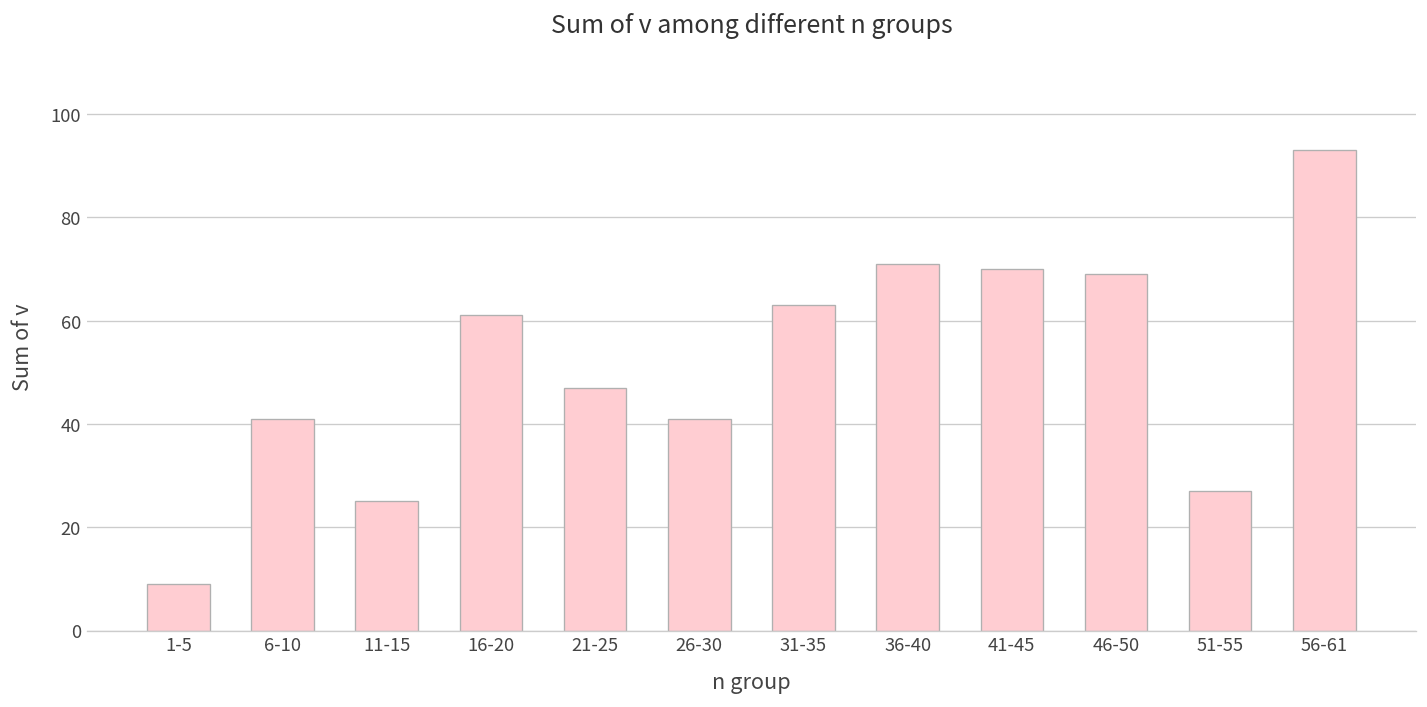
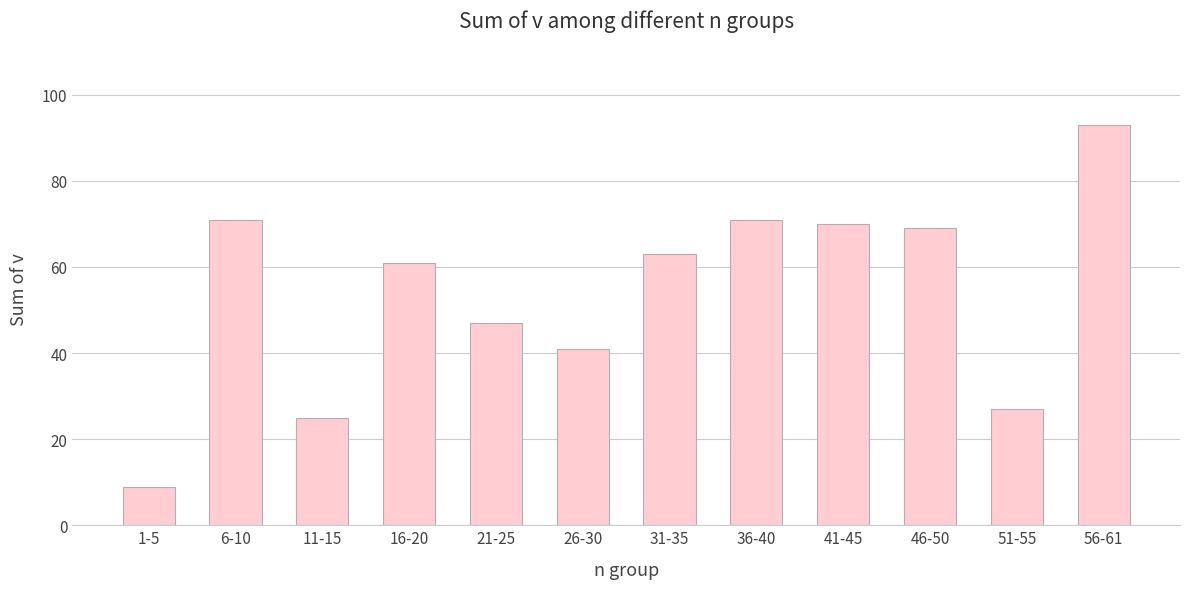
6-10: 41 -> 71
